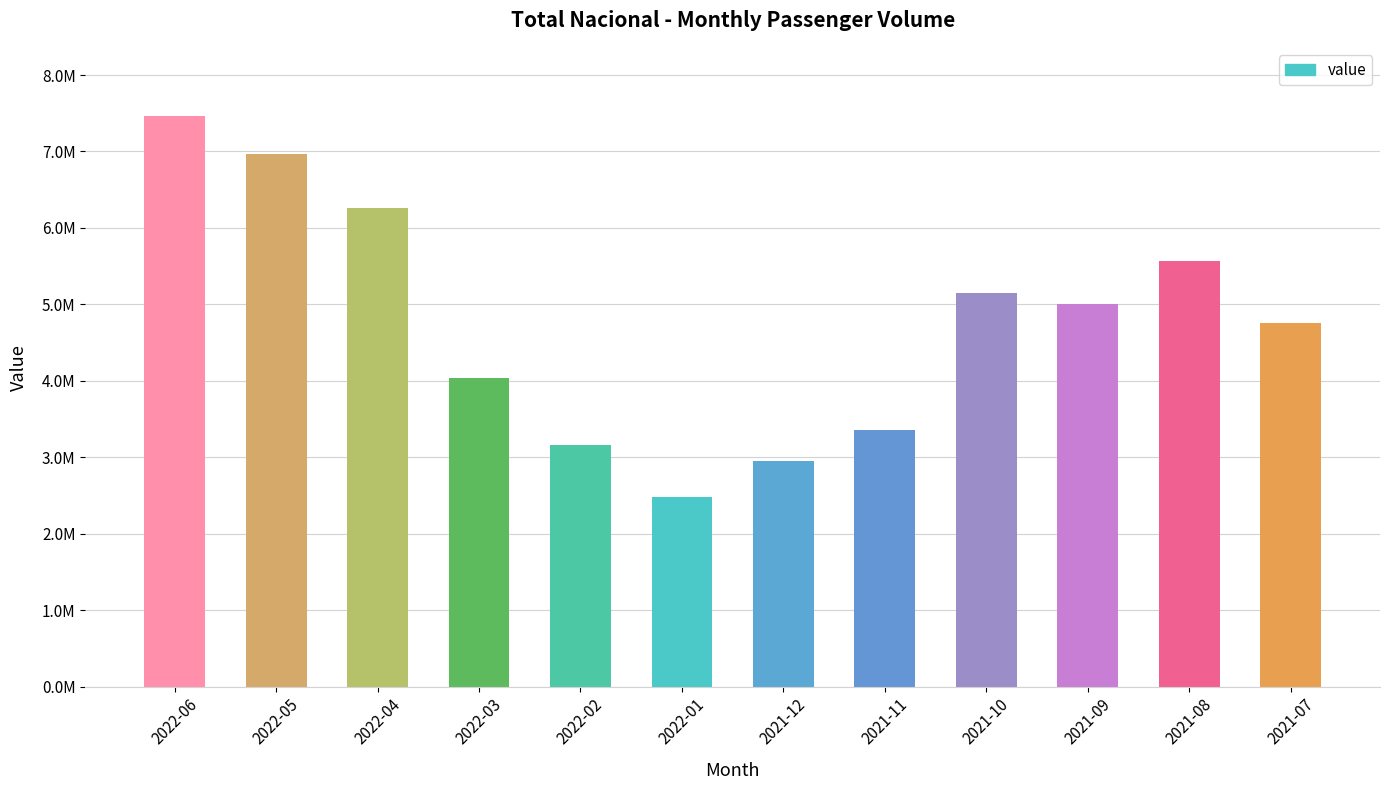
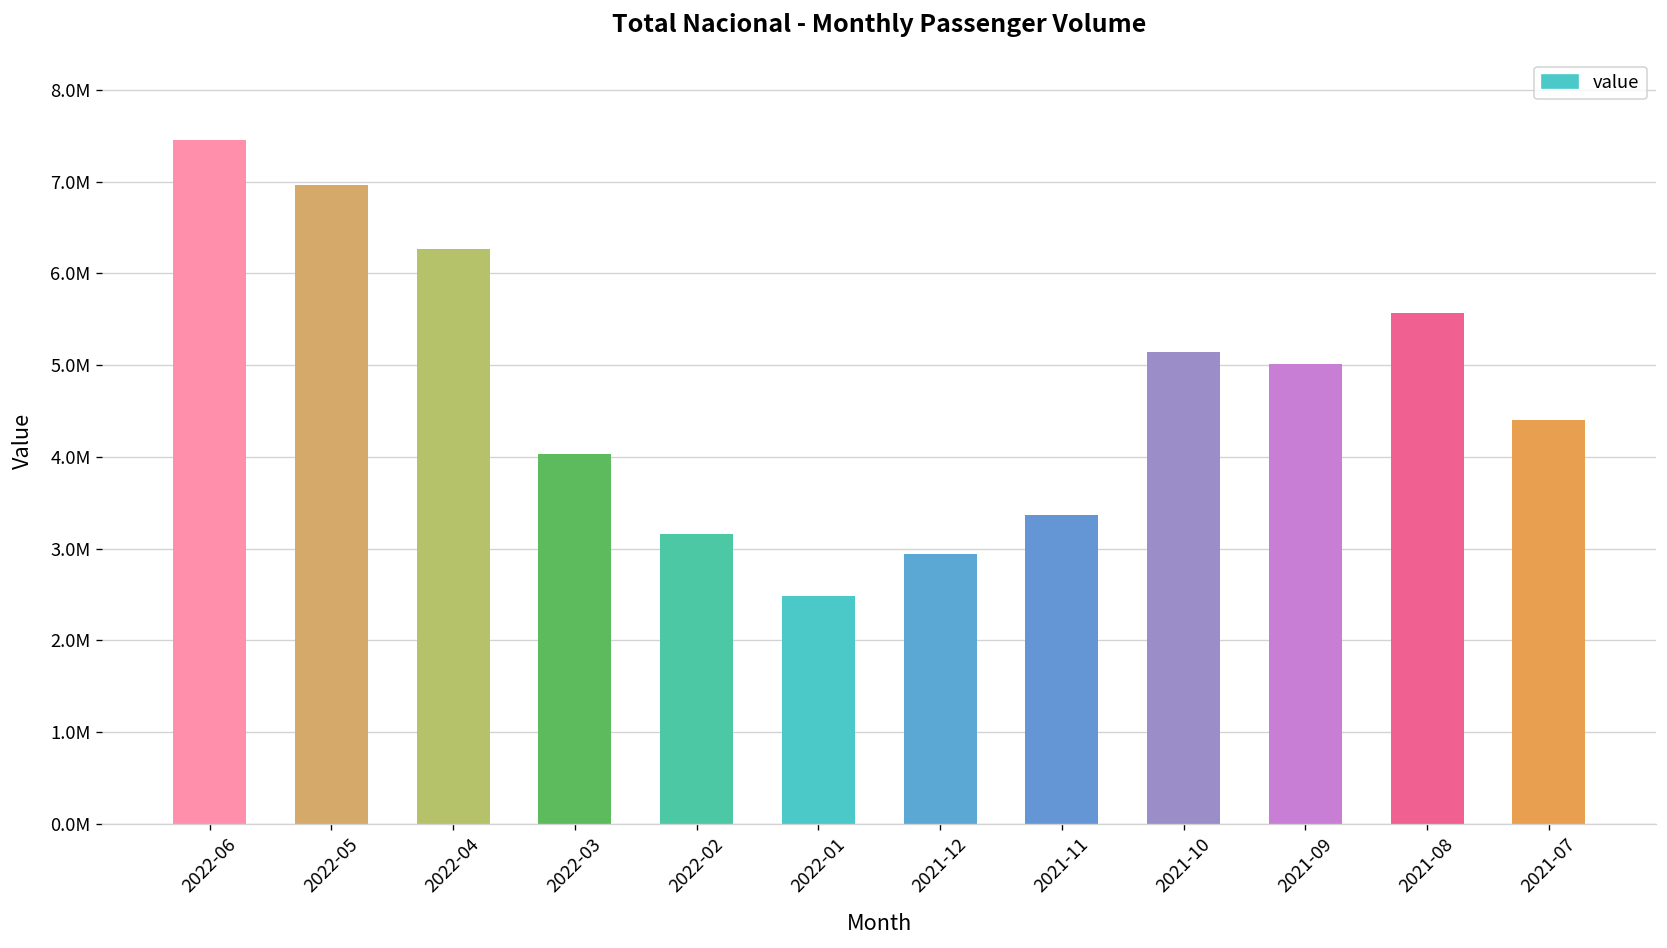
2021-07: 4800000 -> 4400000
